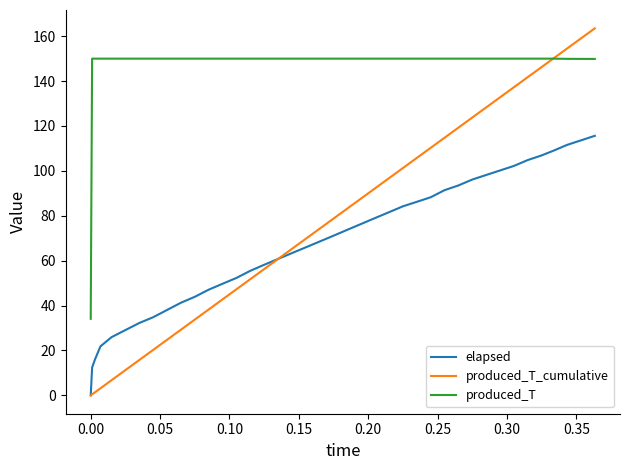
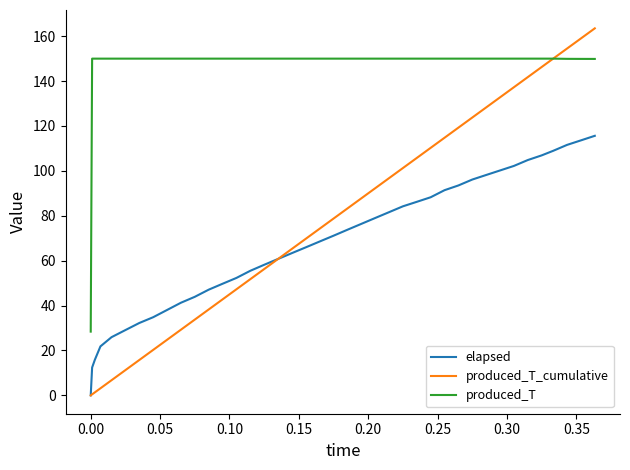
produced_T, 0.00: 34 -> 28
